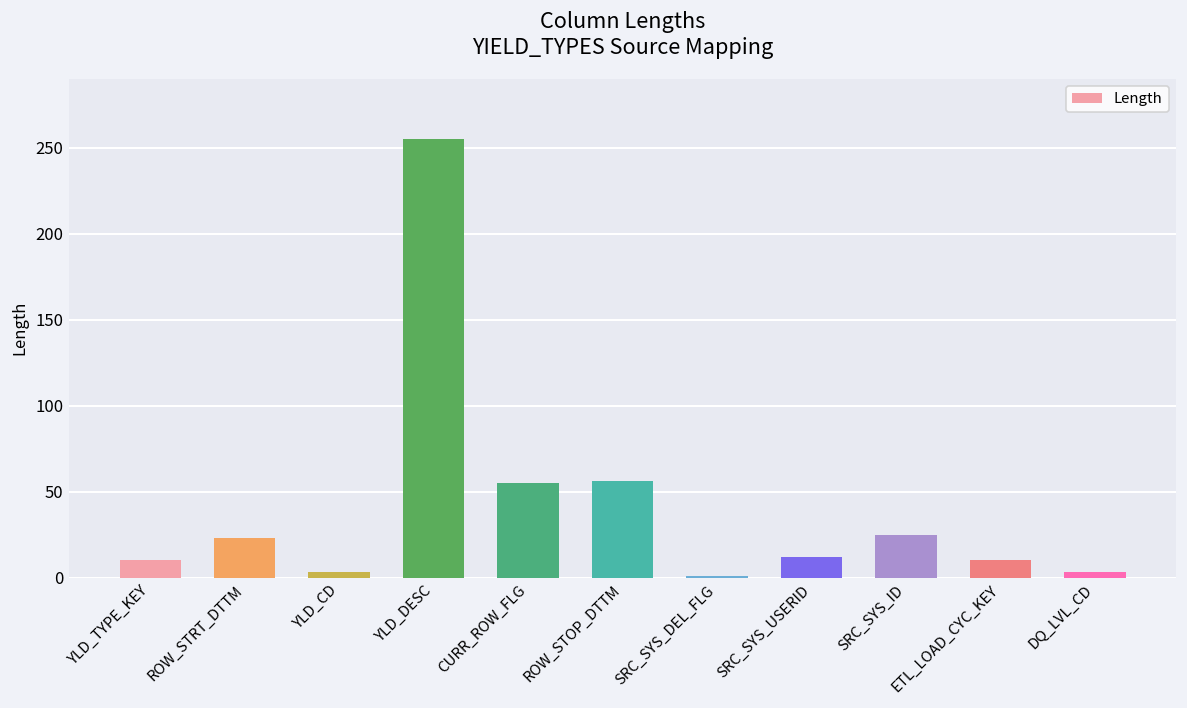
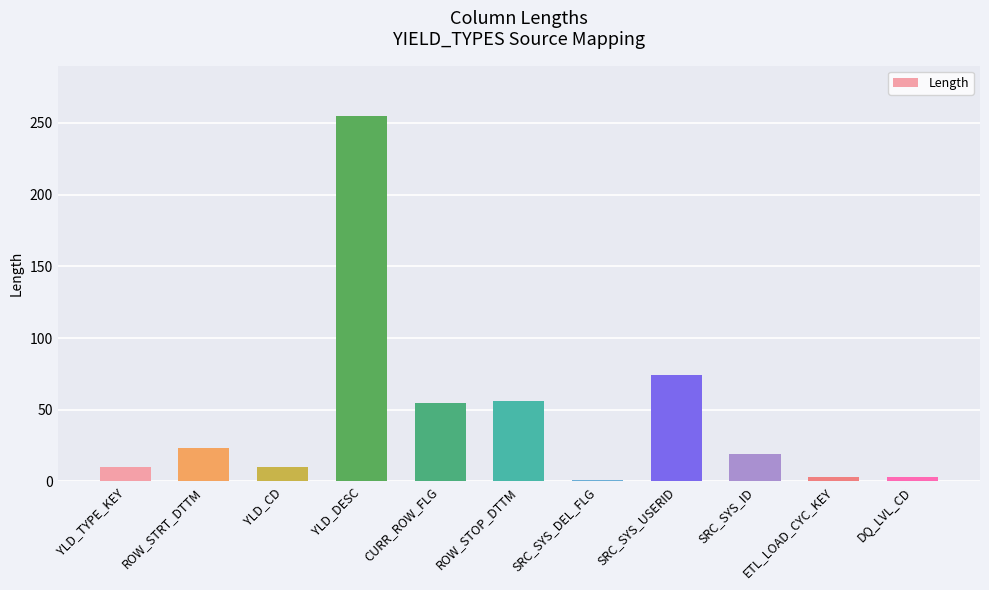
YLD_CD: 3 -> 10
SRC_SYS_USERID: 12 -> 74
SRC_SYS_ID: 25 -> 19
ETL_LOAD_CYC_KEY: 10 -> 3
